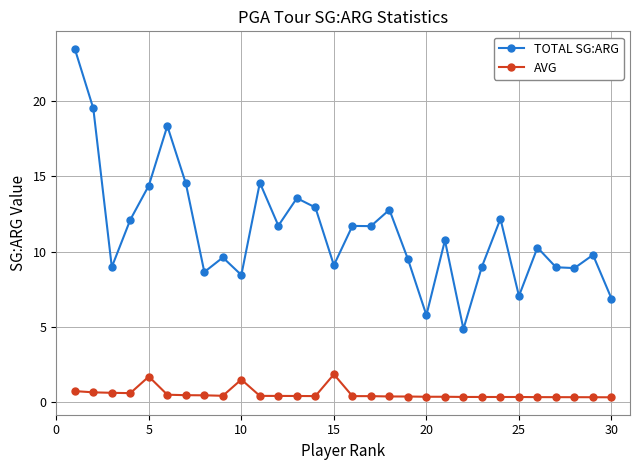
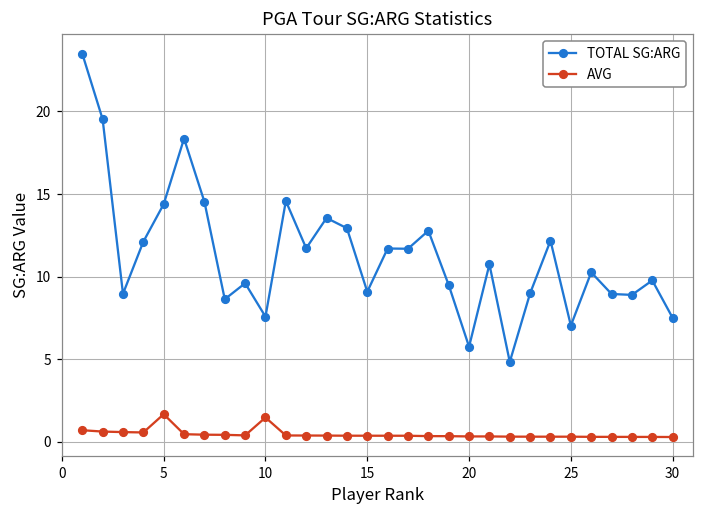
TOTAL SG:ARG, 10: 8.4 -> 7.6
AVG, 15: 1.8 -> 0.4
TOTAL SG:ARG, 30: 6.9 -> 7.5
